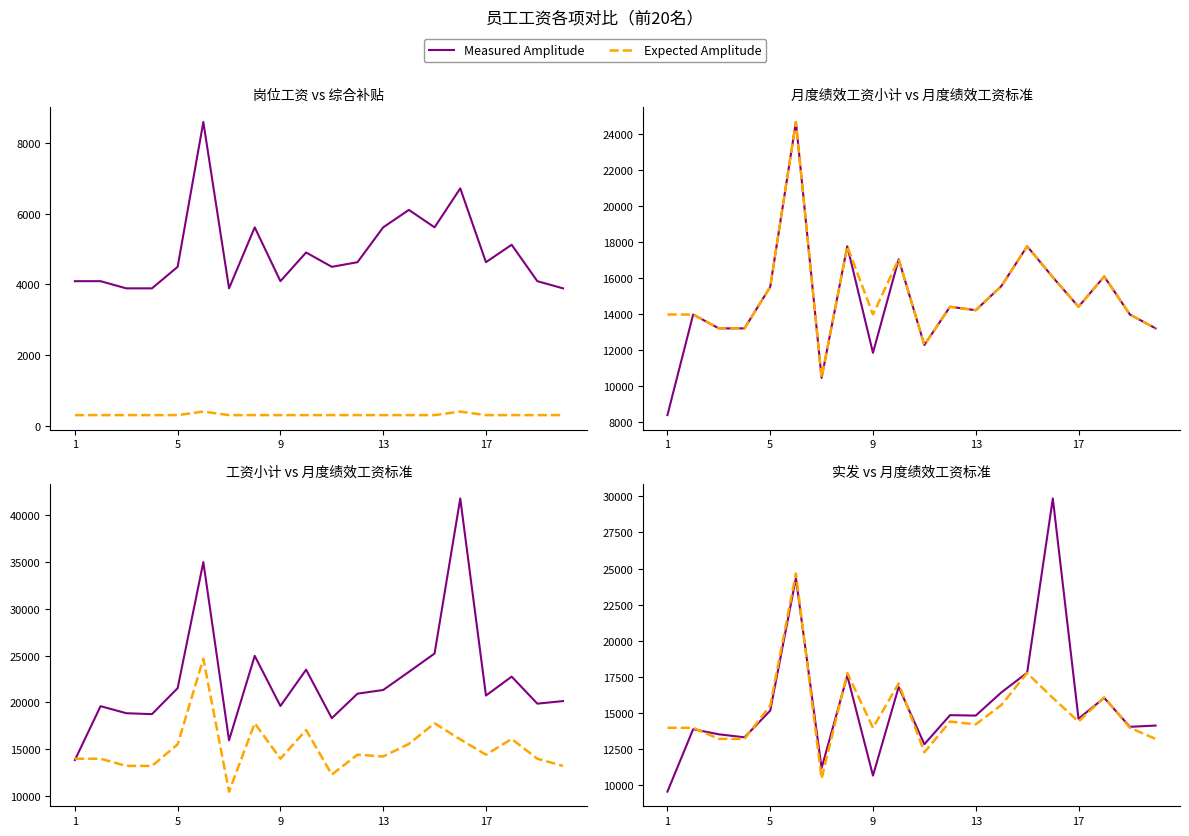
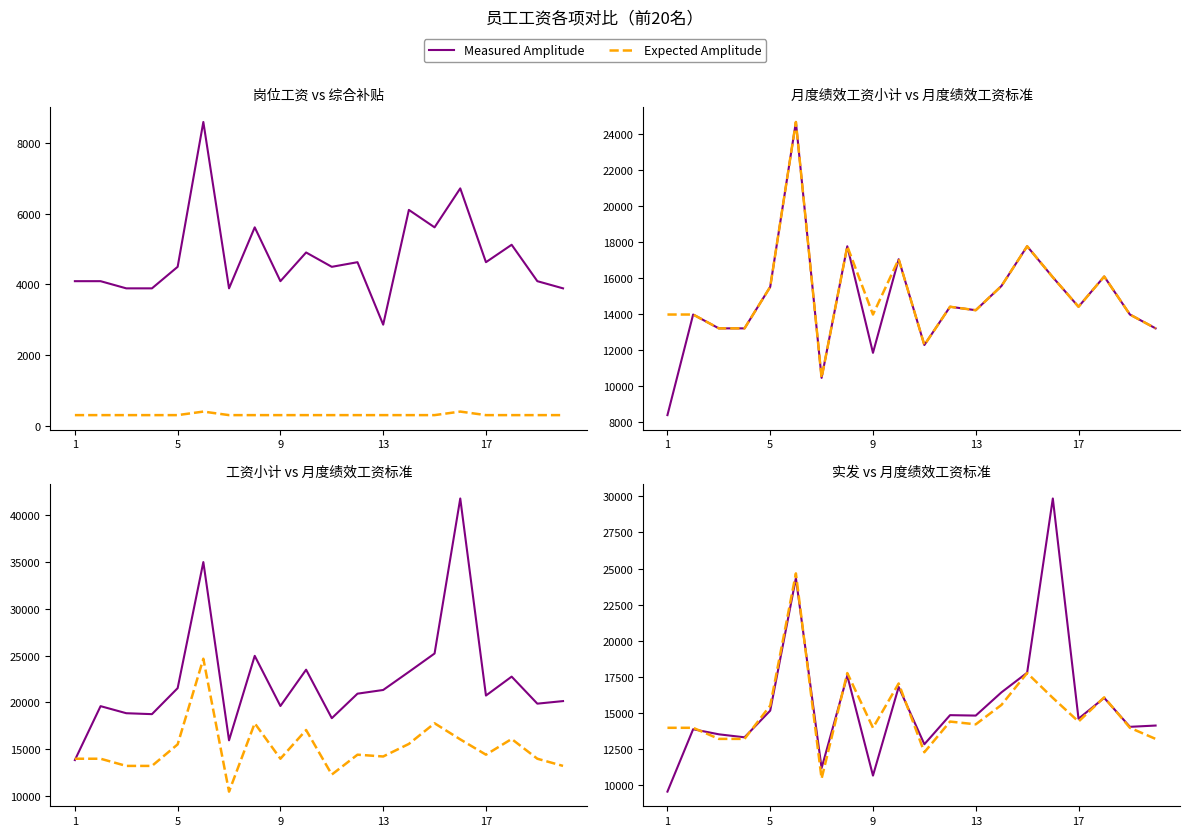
岗位工资 vs 综合补贴, Measured Amplitude, 13: 5600 -> 2900
